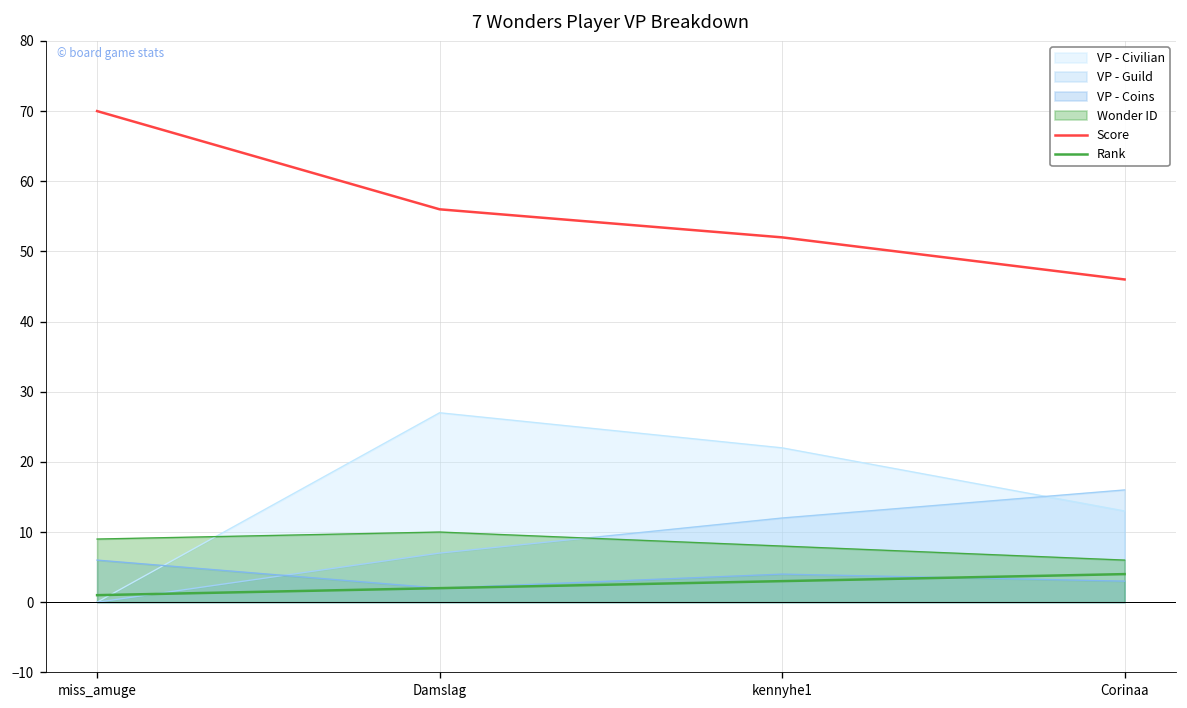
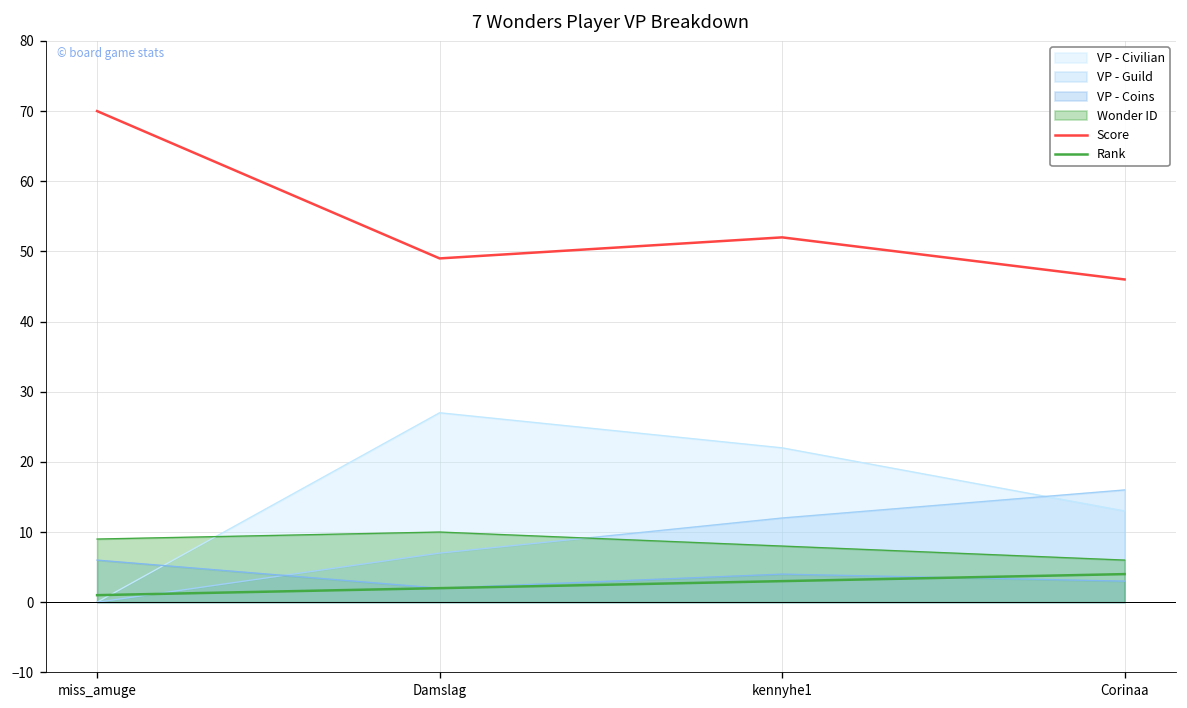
Score, Damslag: 56 -> 49
